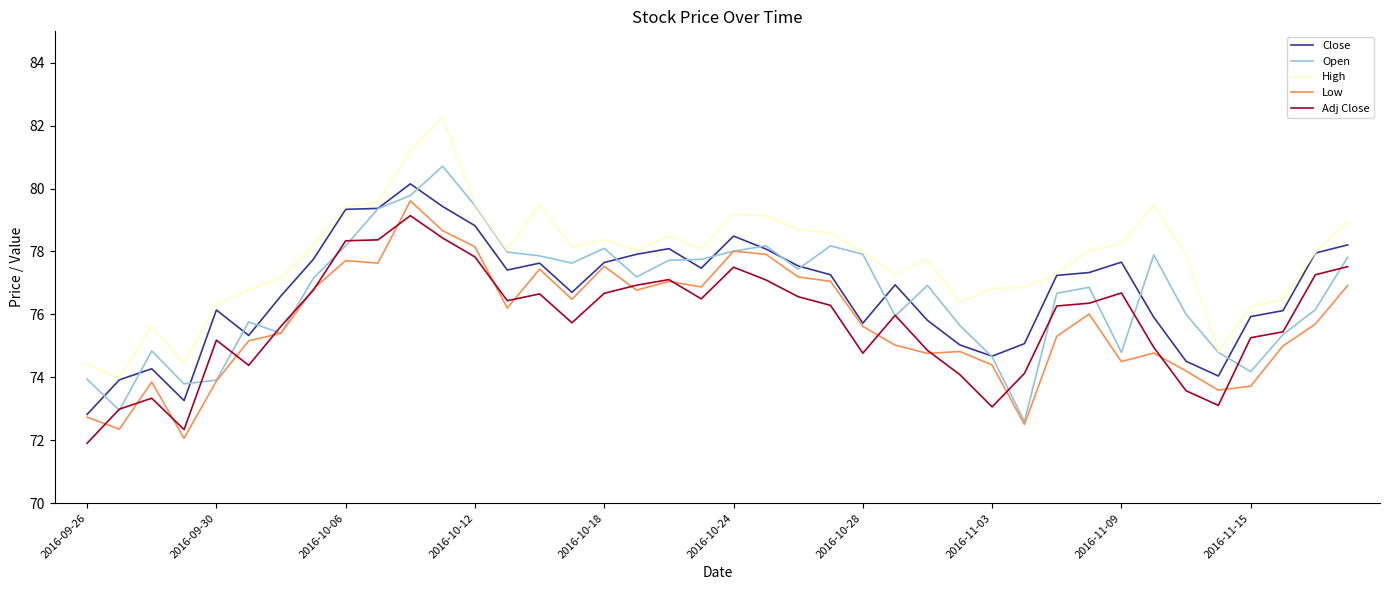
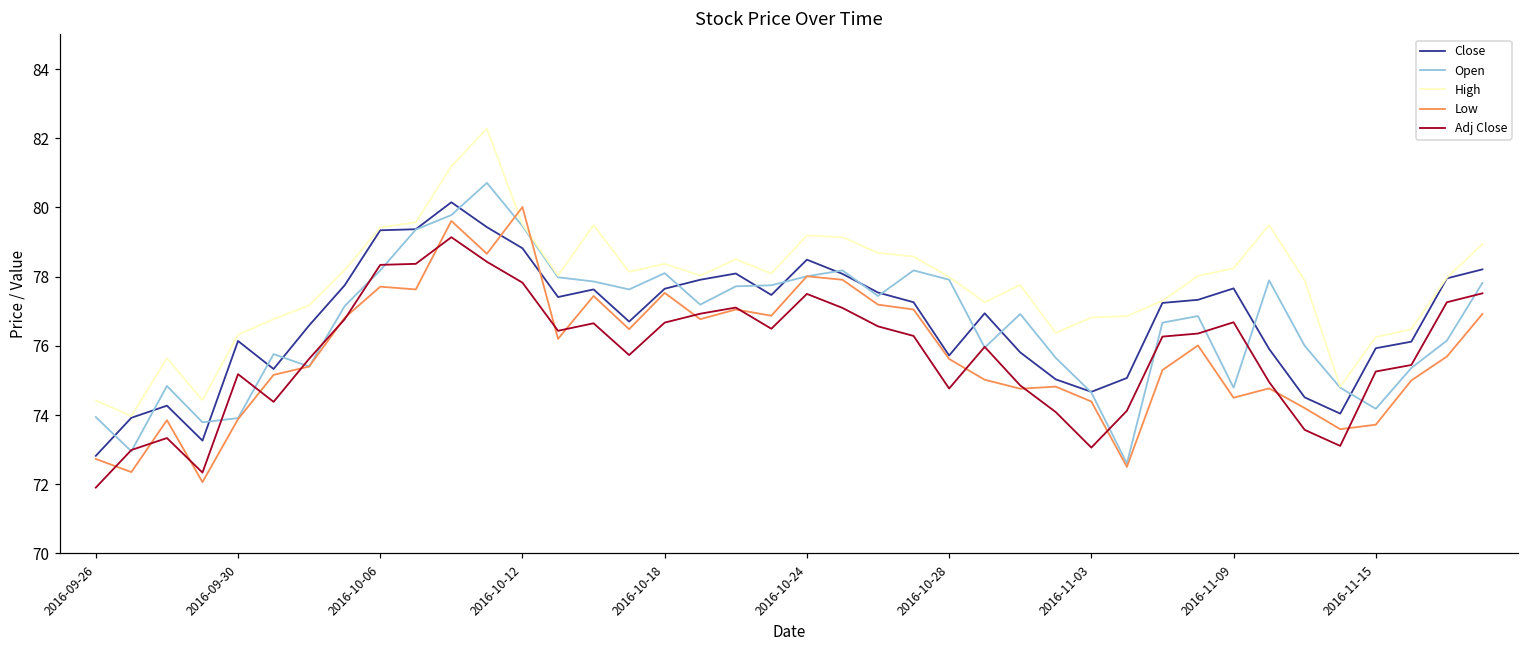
Low, 2016-10-12: 78.2 -> 80.0
